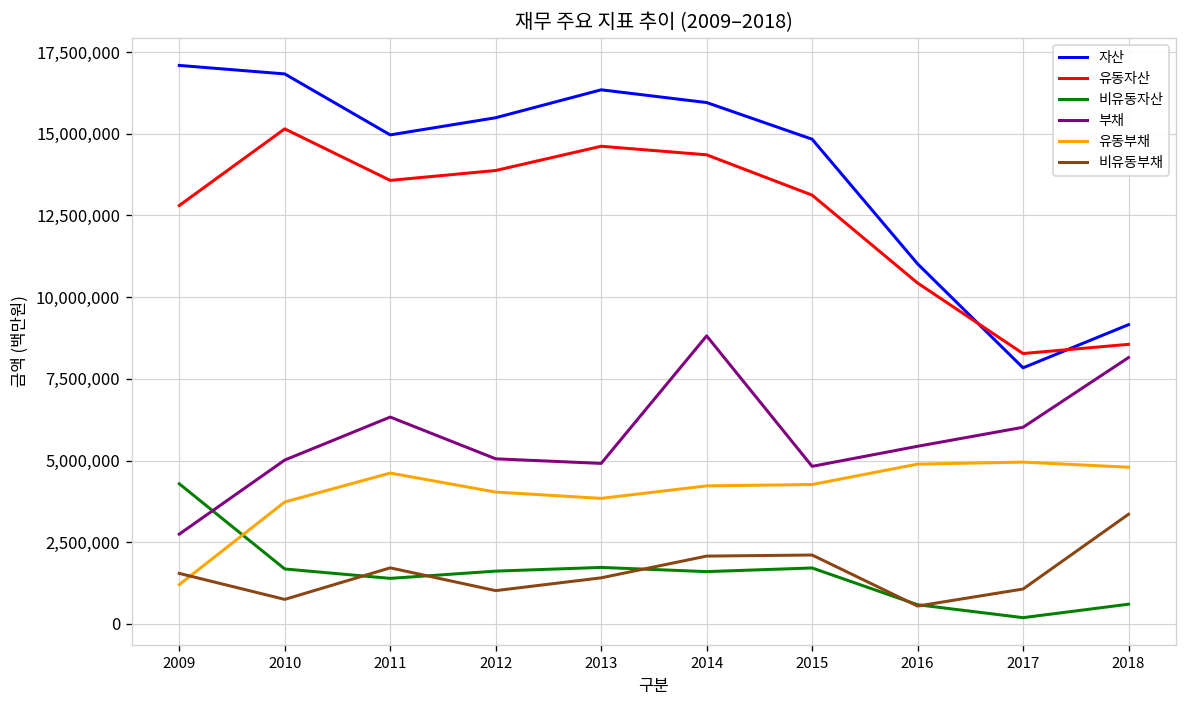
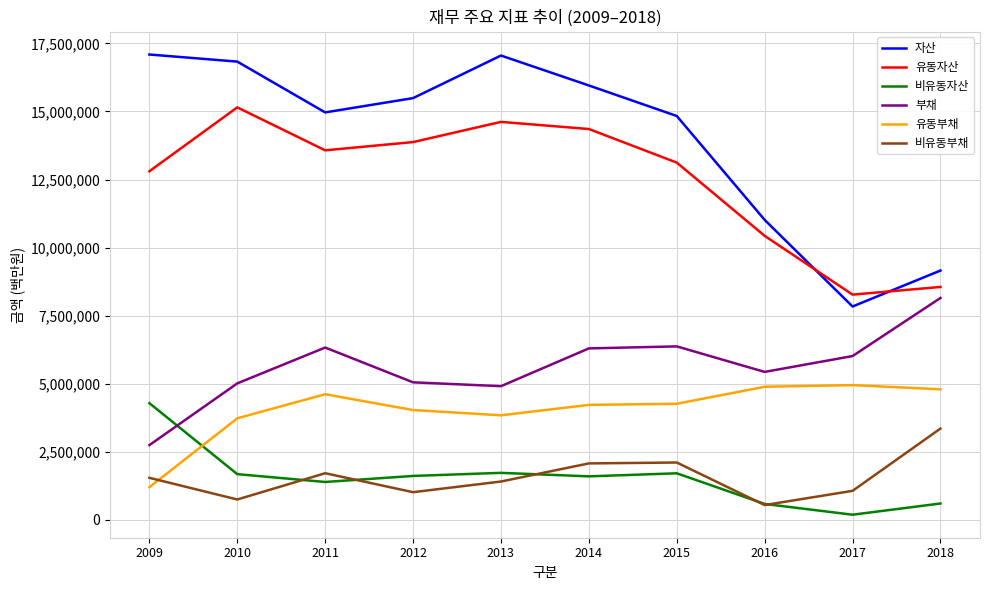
자산, 2013: 16,300,000 -> 17,100,000
부채, 2014: 8,800,000 -> 6,300,000
부채, 2015: 4,800,000 -> 6,400,000
